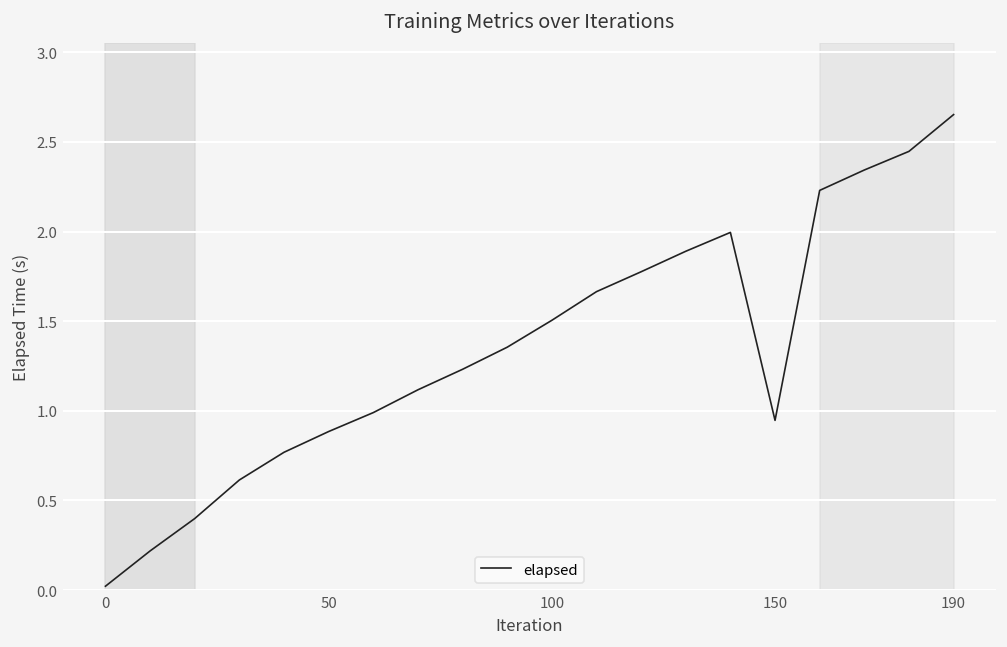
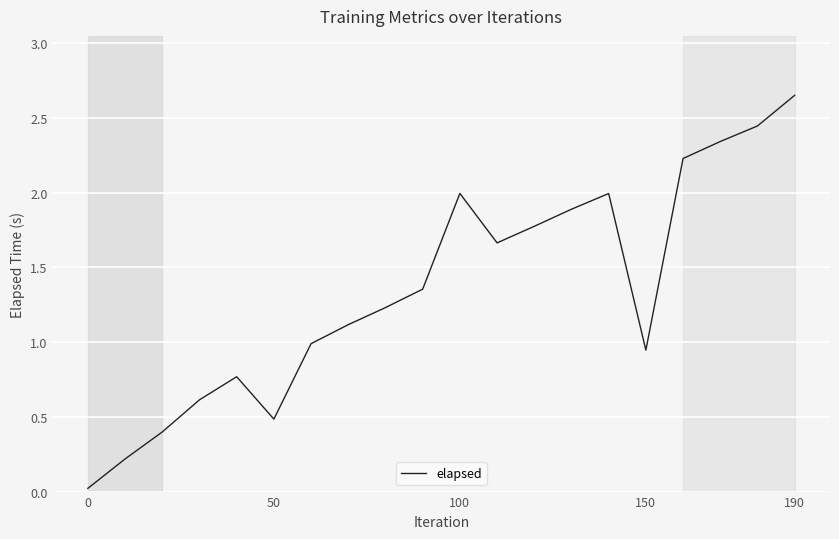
50: 0.88 -> 0.49
100: 1.50 -> 2.00
